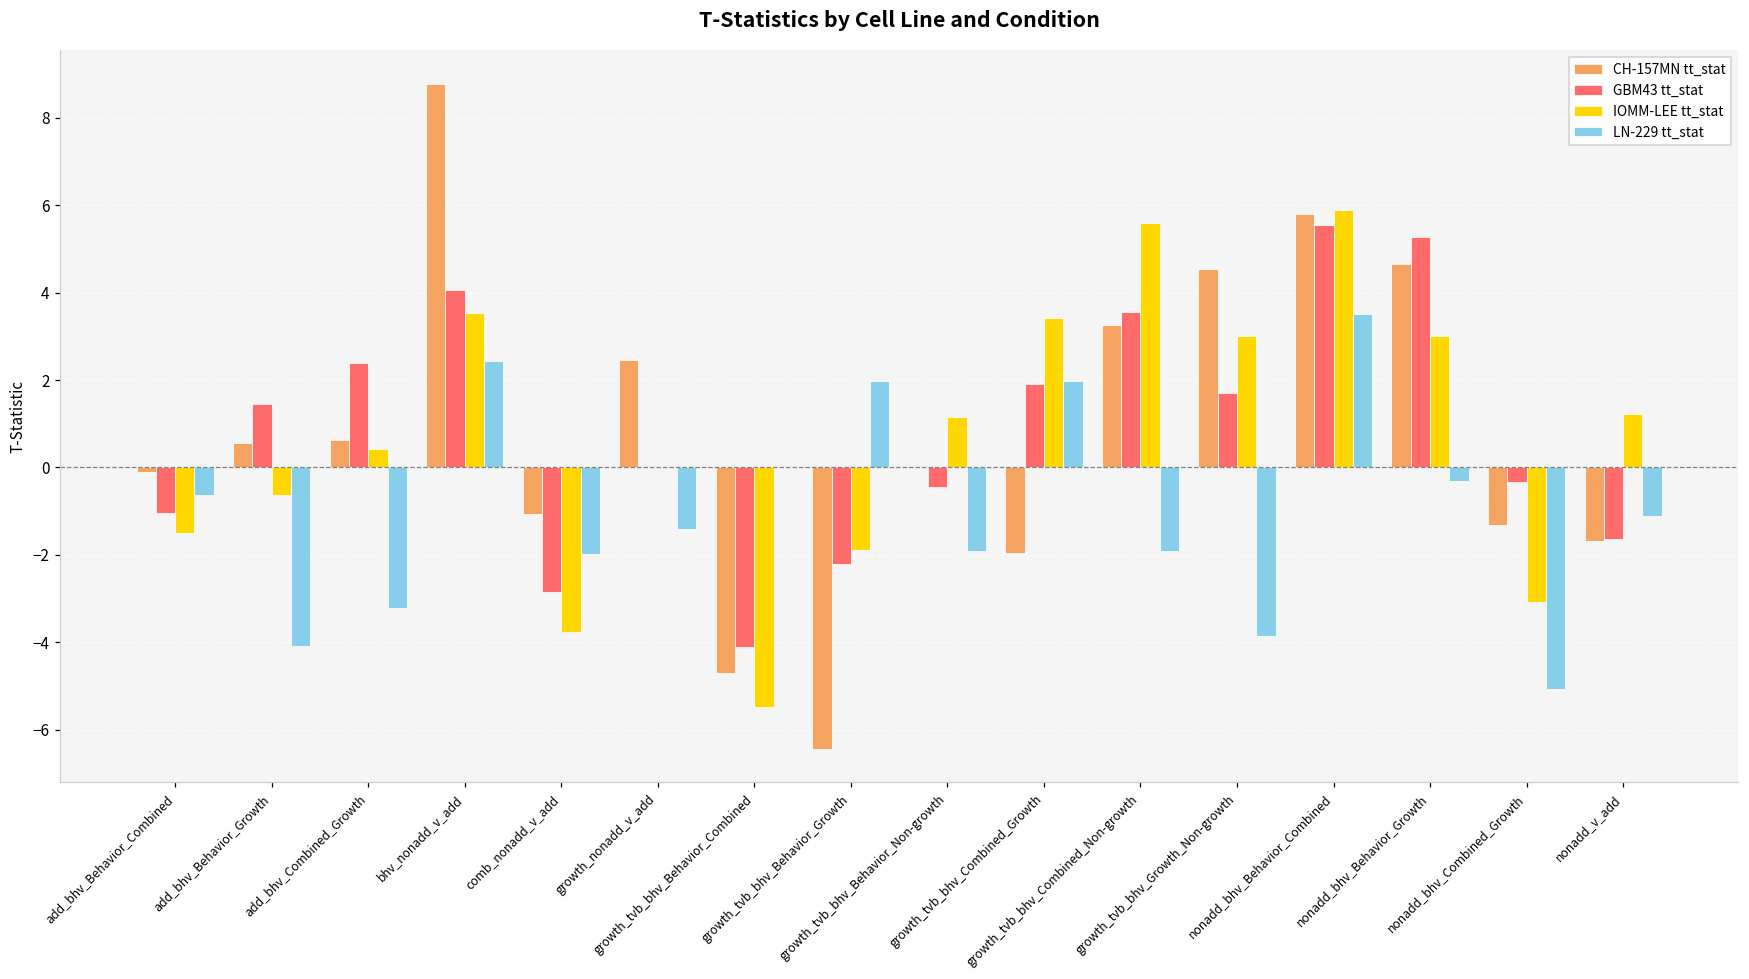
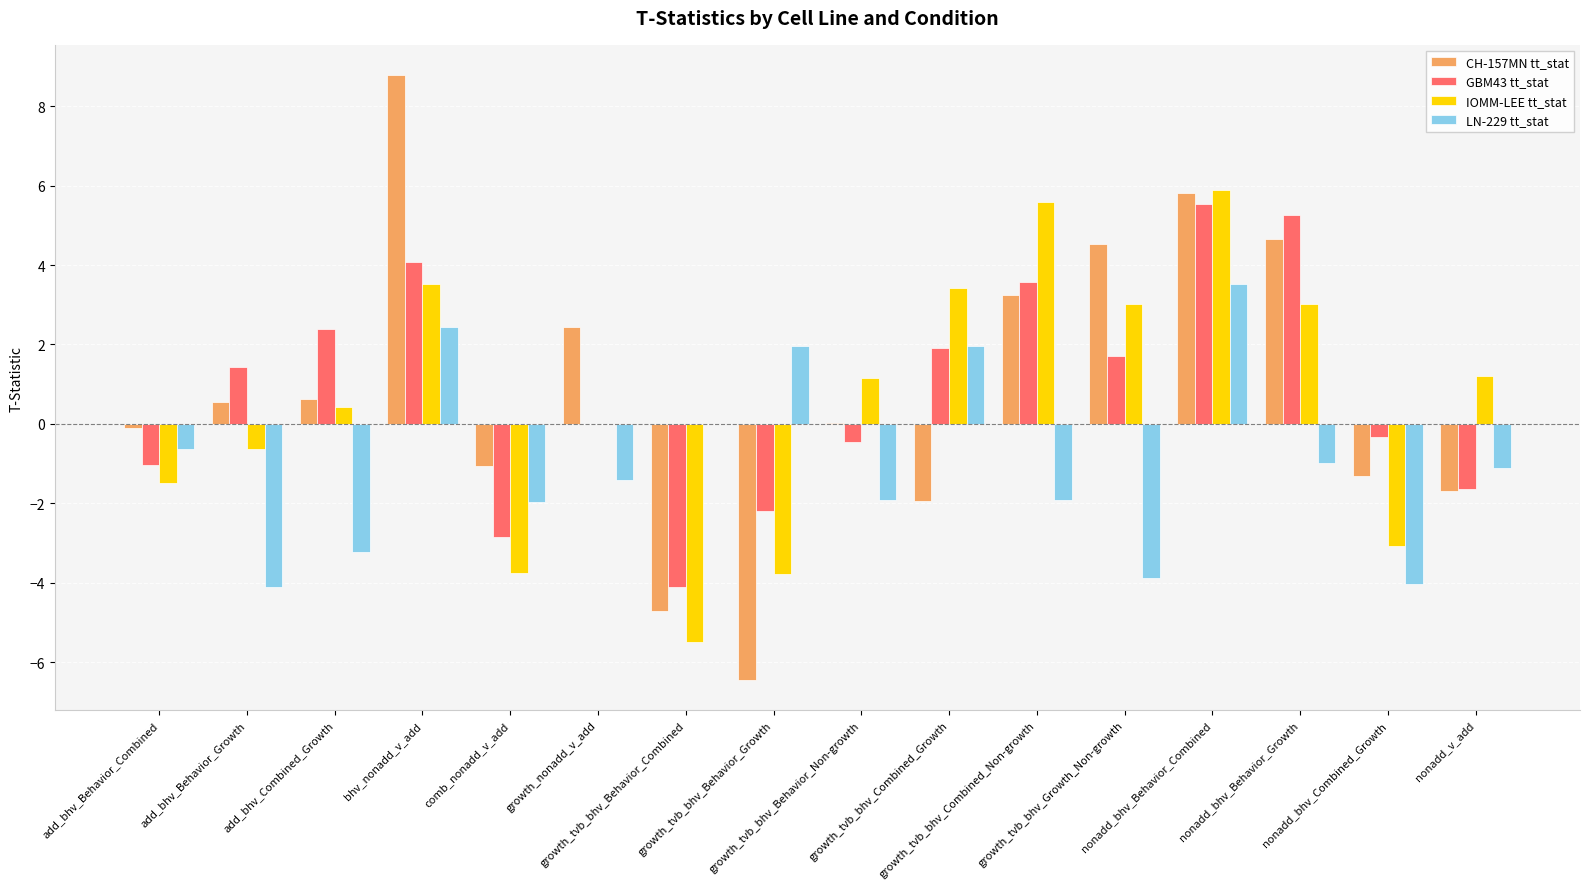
IOMM-LEE tt_stat, growth_tvb_bhv_Behavior_Growth: -1.9 -> -3.8
LN-229 tt_stat, nonadd_bhv_Behavior_Growth: -0.3 -> -1.0
LN-229 tt_stat, nonadd_bhv_Combined_Growth: -5.1 -> -4.0
